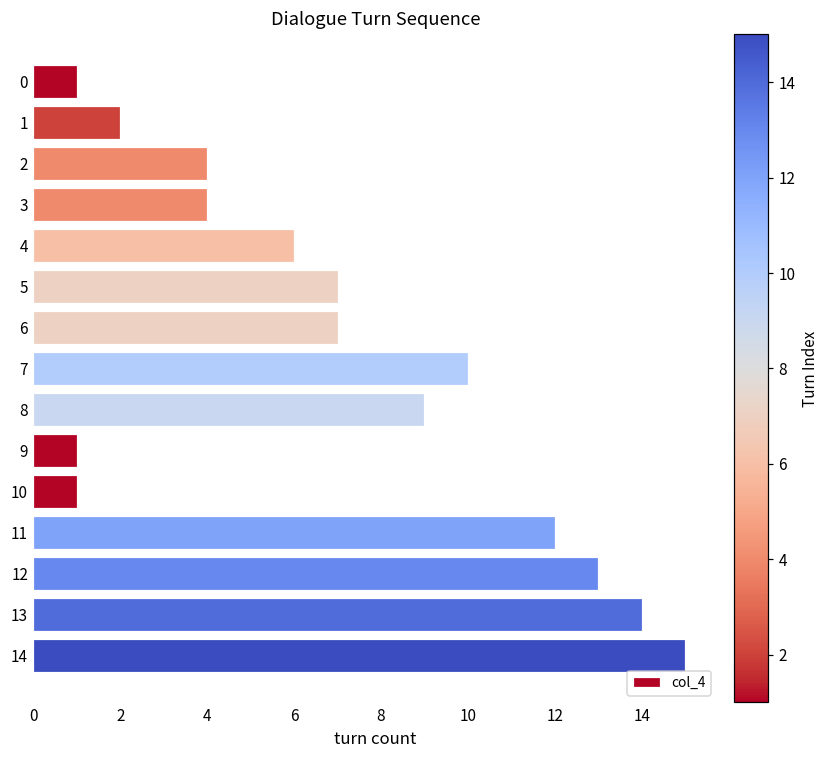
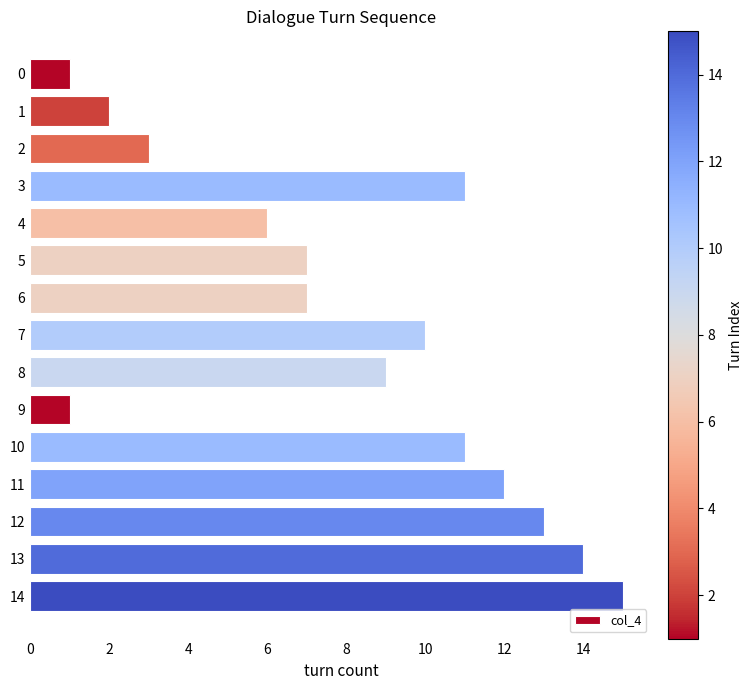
2: 4 -> 3
3: 4 -> 11
10: 1 -> 11
